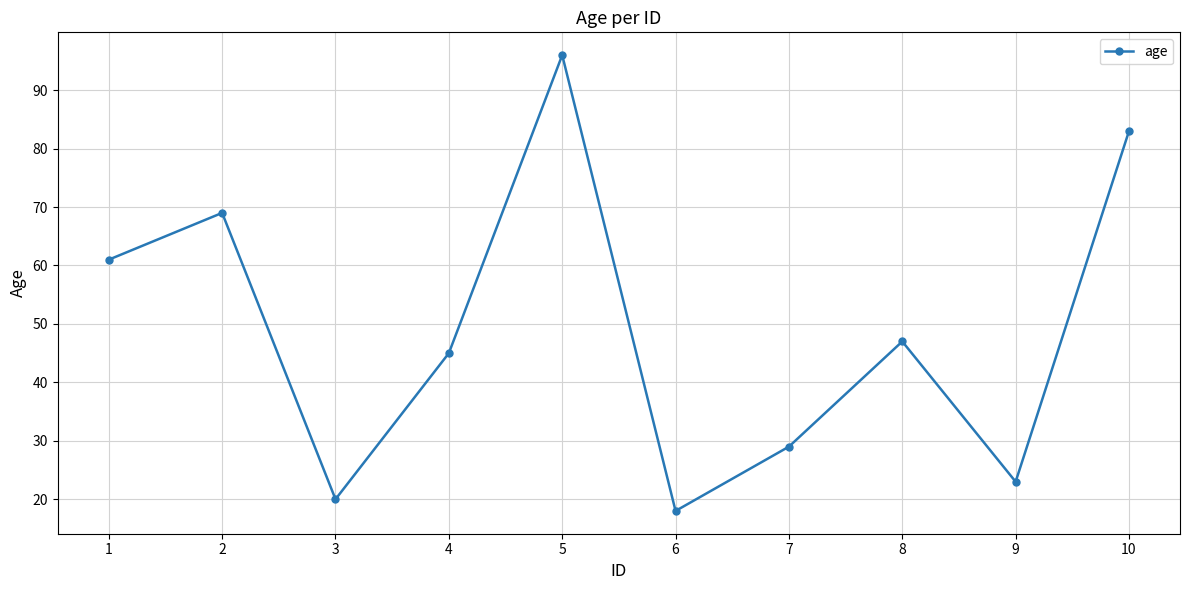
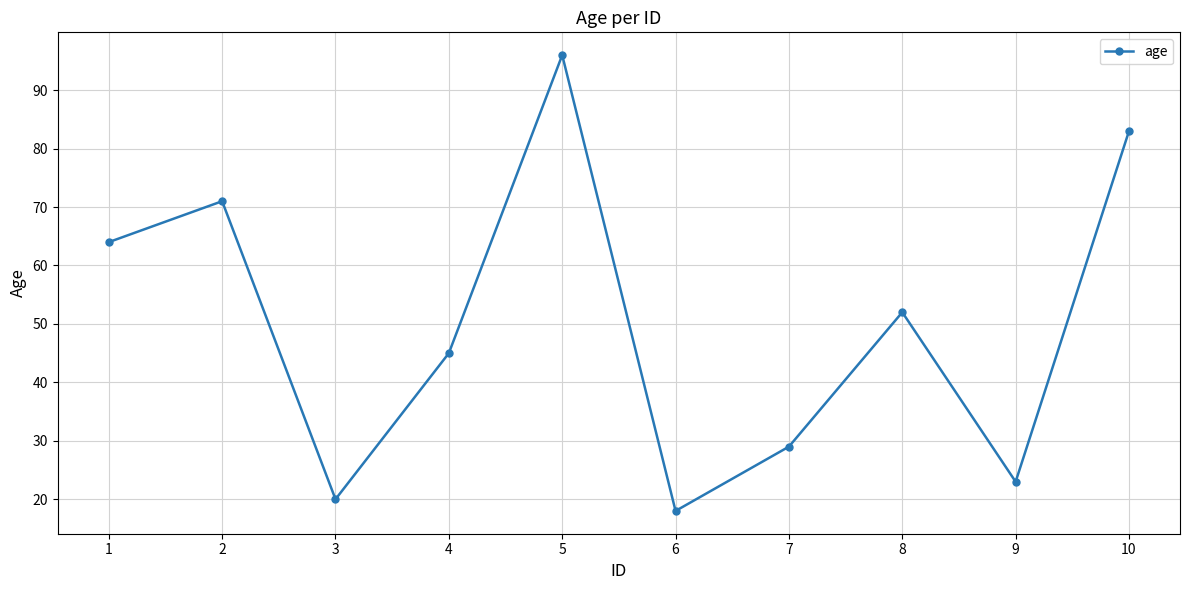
1: 61 -> 64
2: 69 -> 71
8: 47 -> 52
